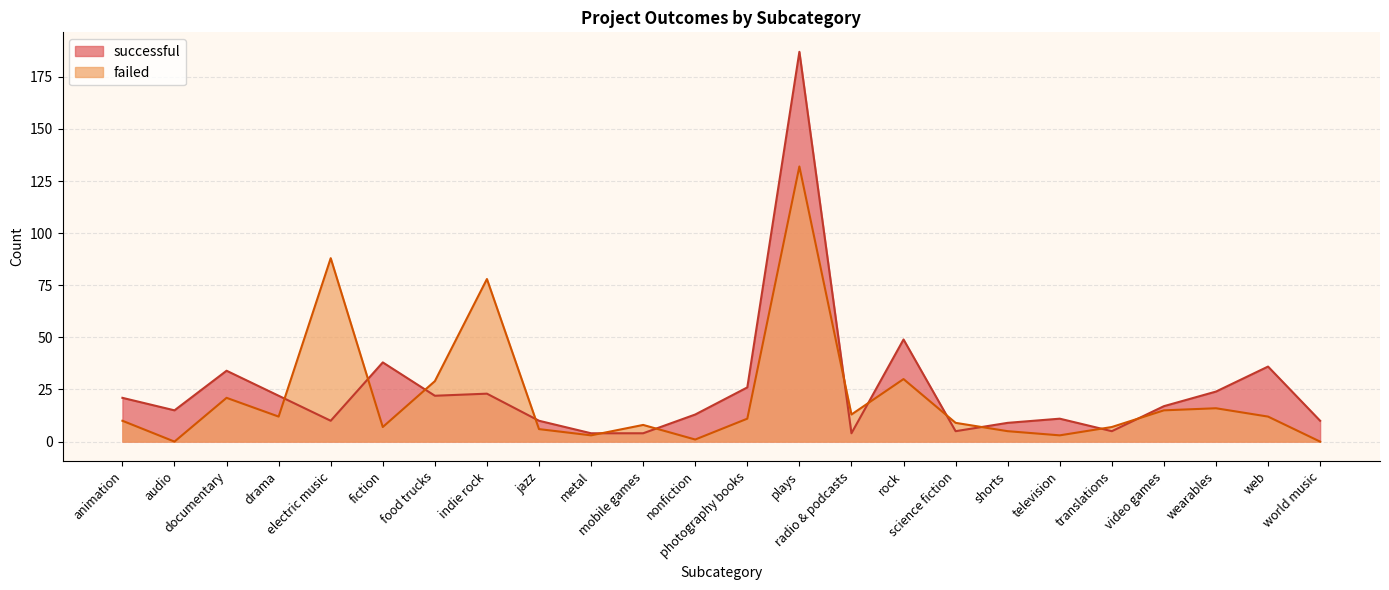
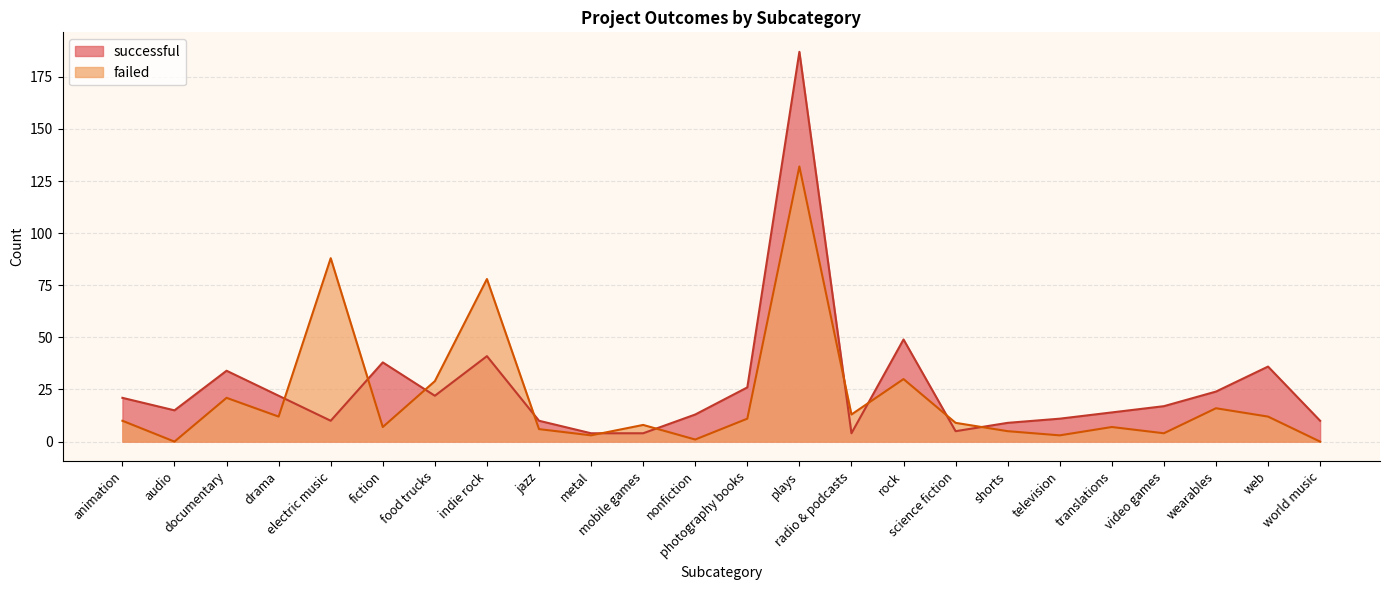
successful, indie rock: 23 -> 41
successful, translations: 5 -> 14
failed, video games: 15 -> 4
